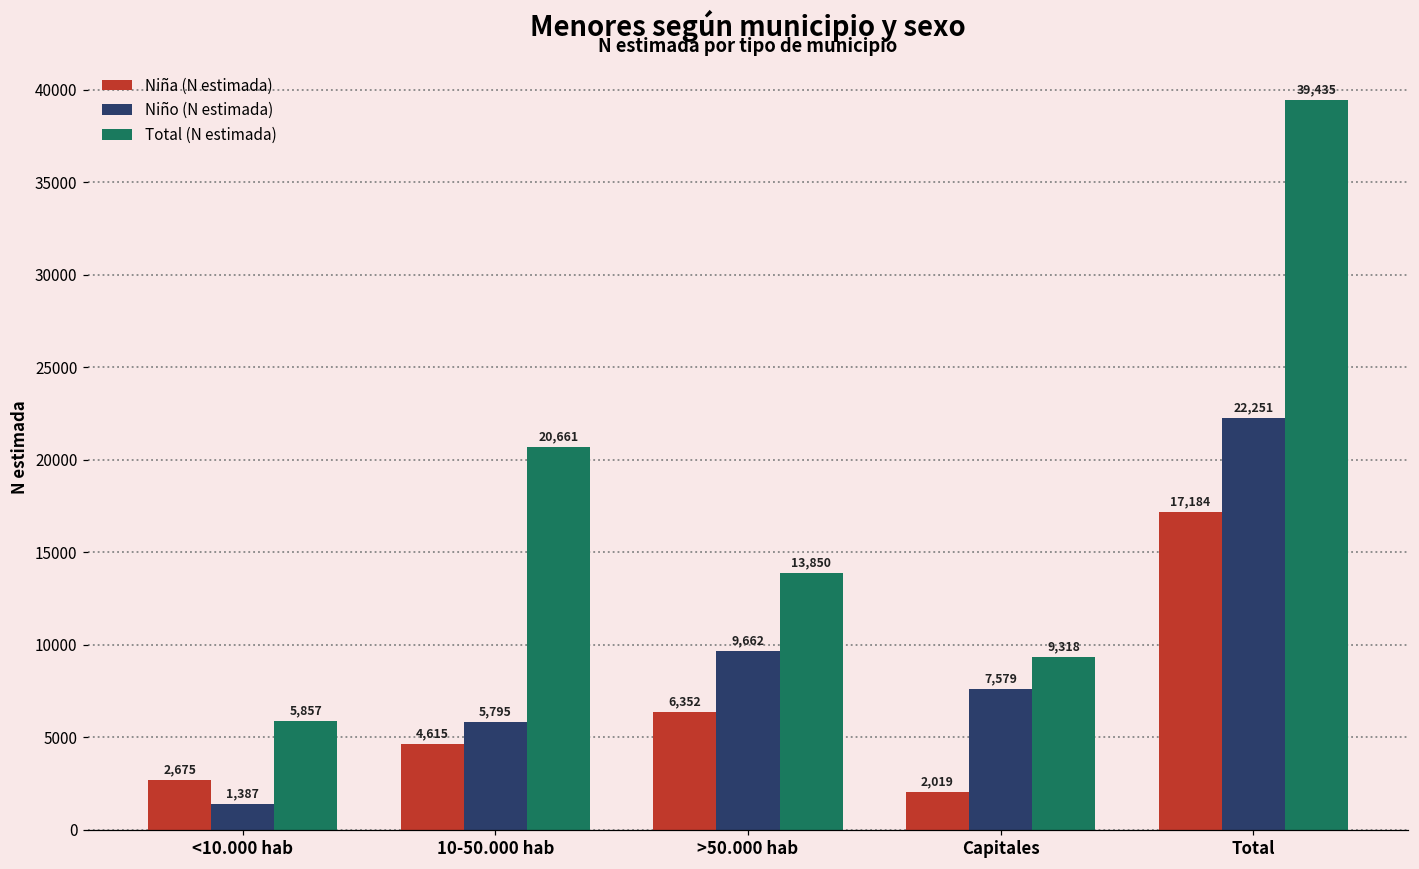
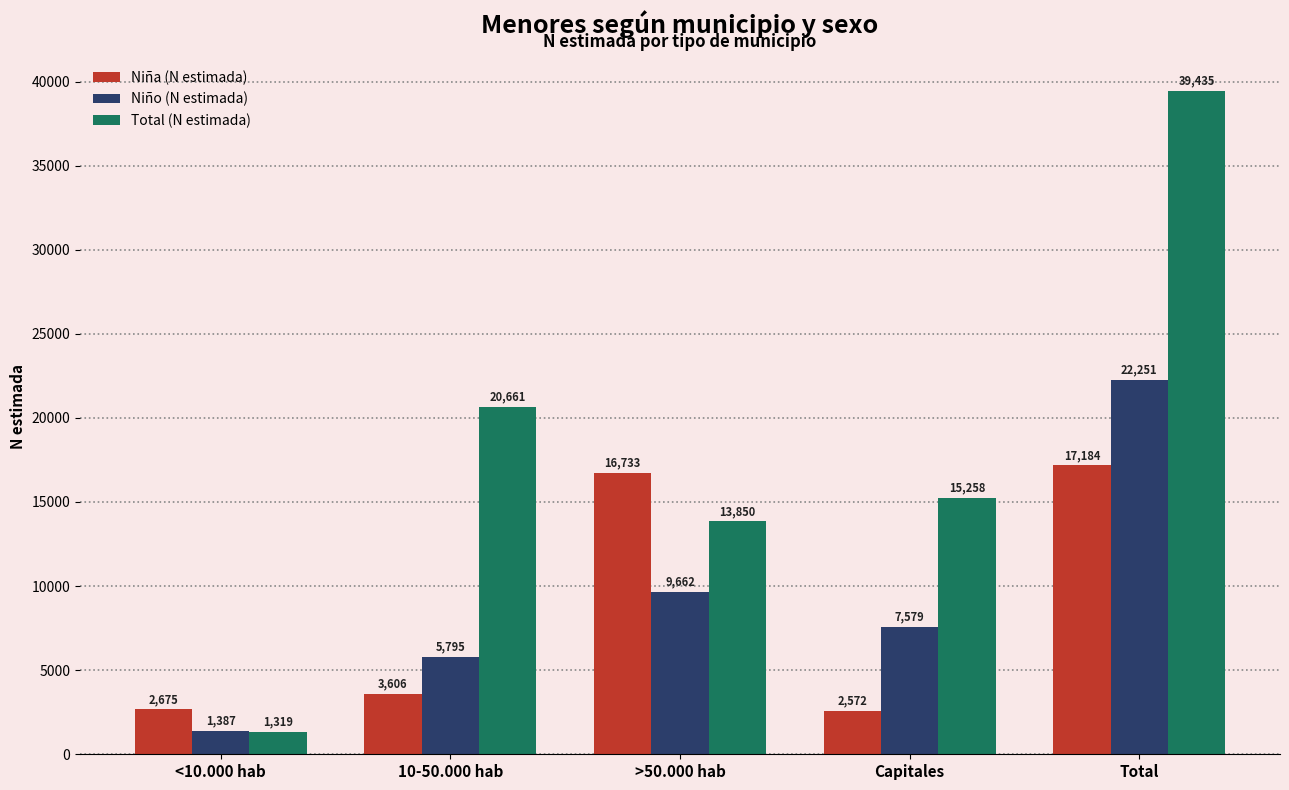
Total (N estimada), <10.000 hab: 5,857 -> 1,319
Niña (N estimada), 10-50.000 hab: 4,615 -> 3,606
Niña (N estimada), >50.000 hab: 6,352 -> 16,733
Niña (N estimada), Capitales: 2,019 -> 2,572
Total (N estimada), Capitales: 9,318 -> 15,258
